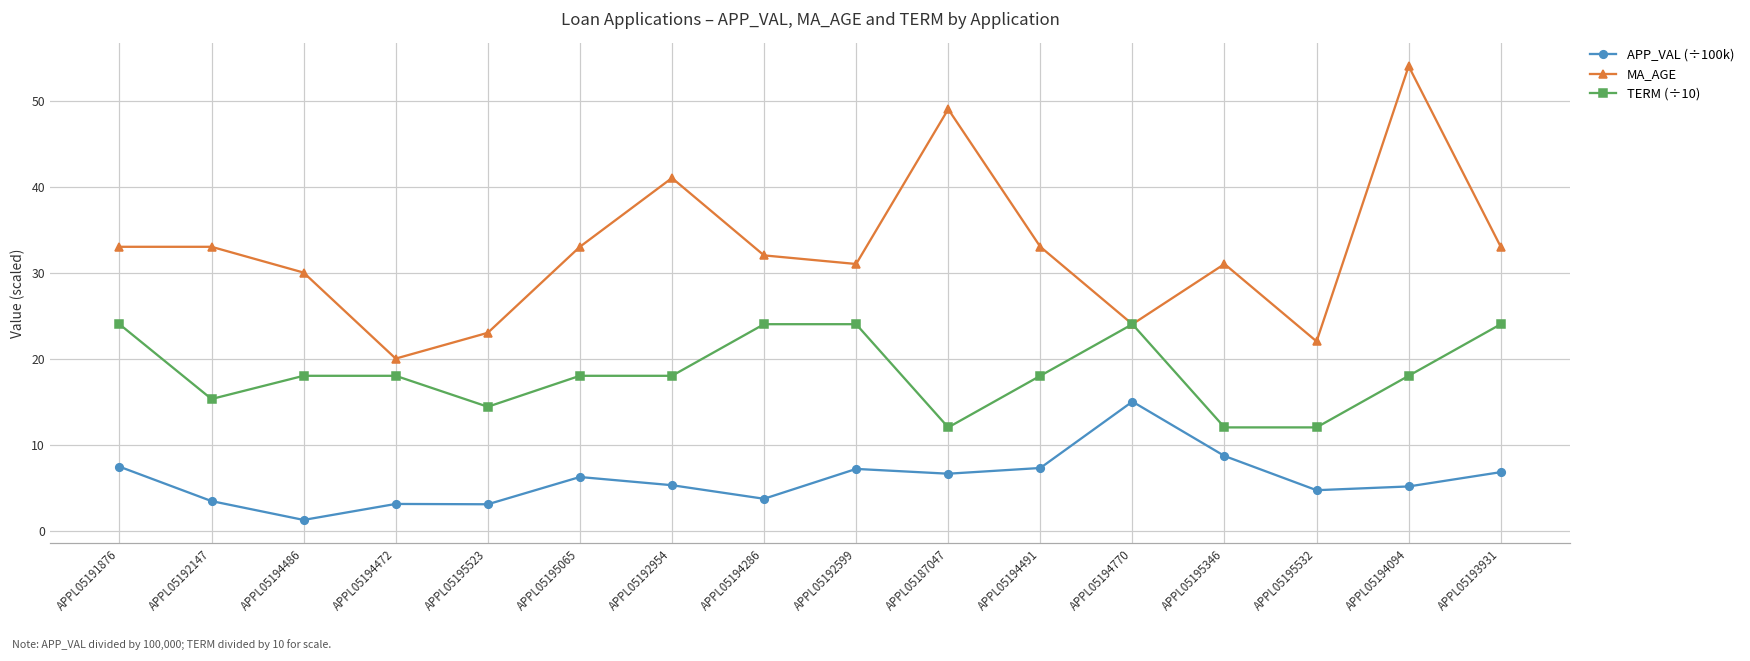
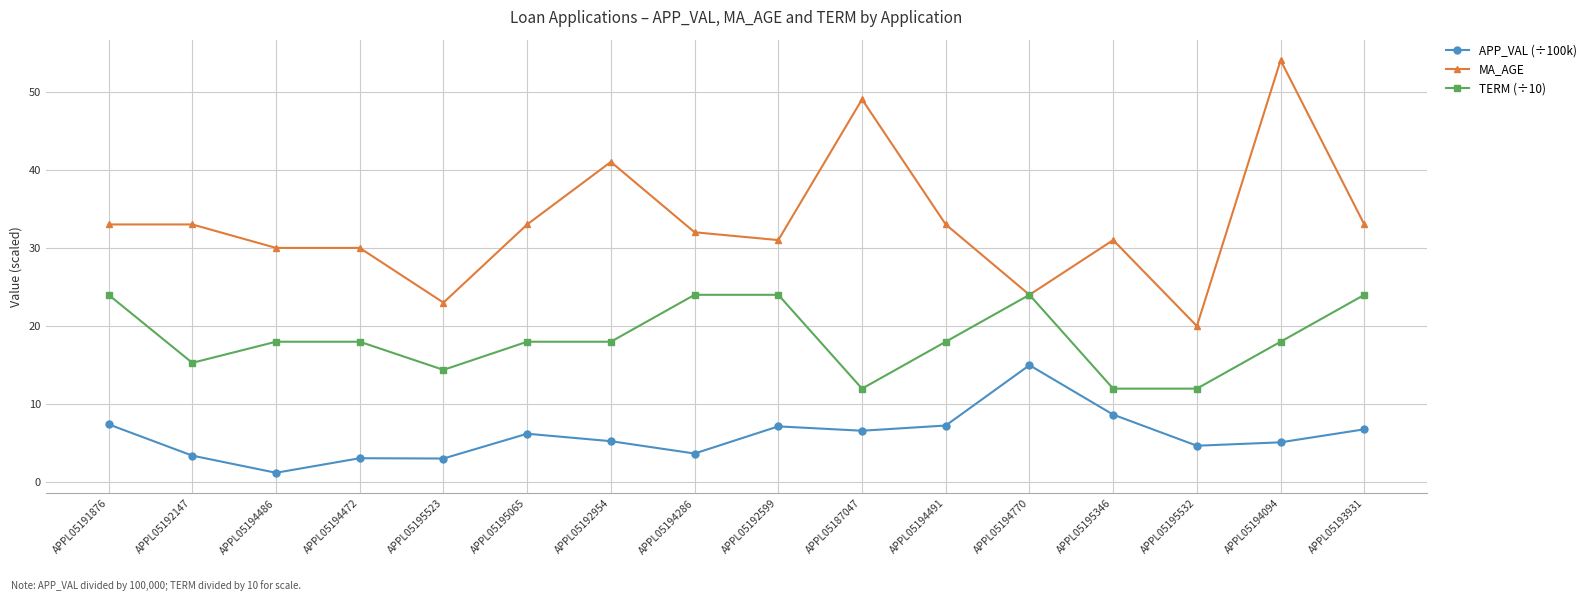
MA_AGE, APPL05194472: 20 -> 30
MA_AGE, APPL05195532: 22 -> 20
